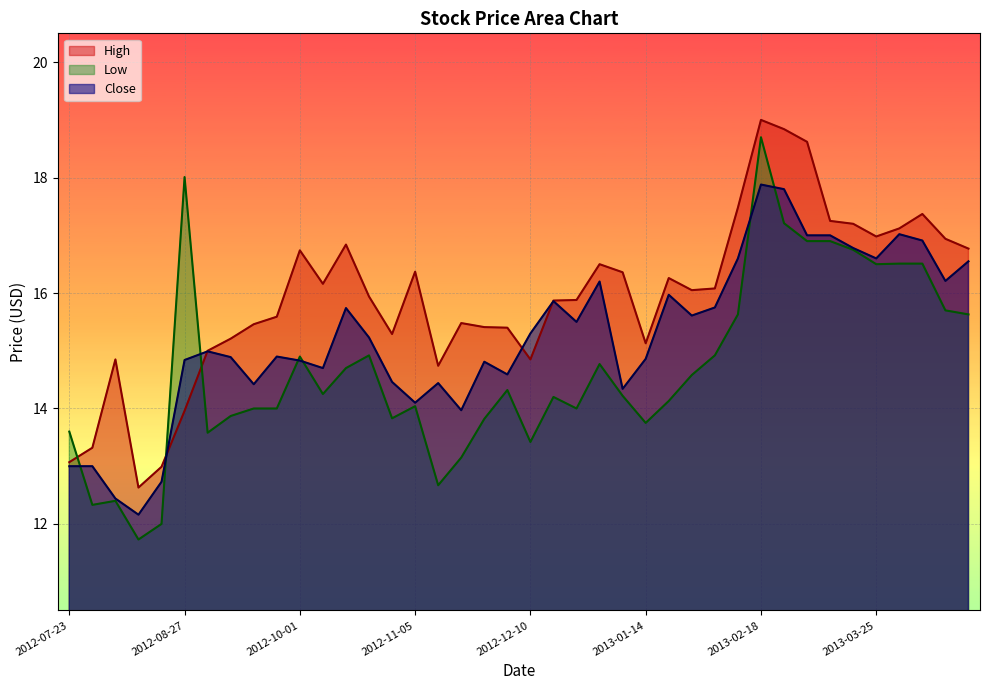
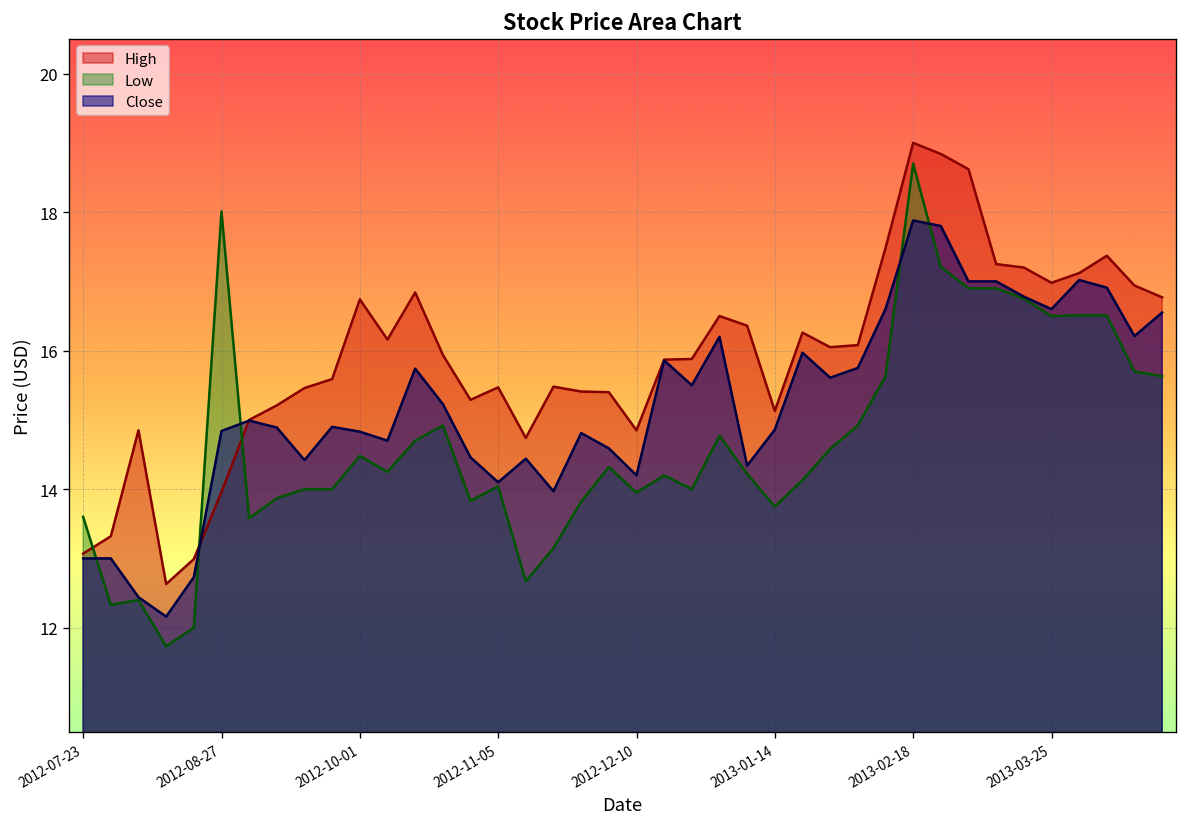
Low, 2012-10-01: 14.9 -> 14.5
High, 2012-11-05: 16.4 -> 15.5
Low, 2012-12-10: 13.4 -> 14.0
Close, 2012-12-10: 15.3 -> 14.2
